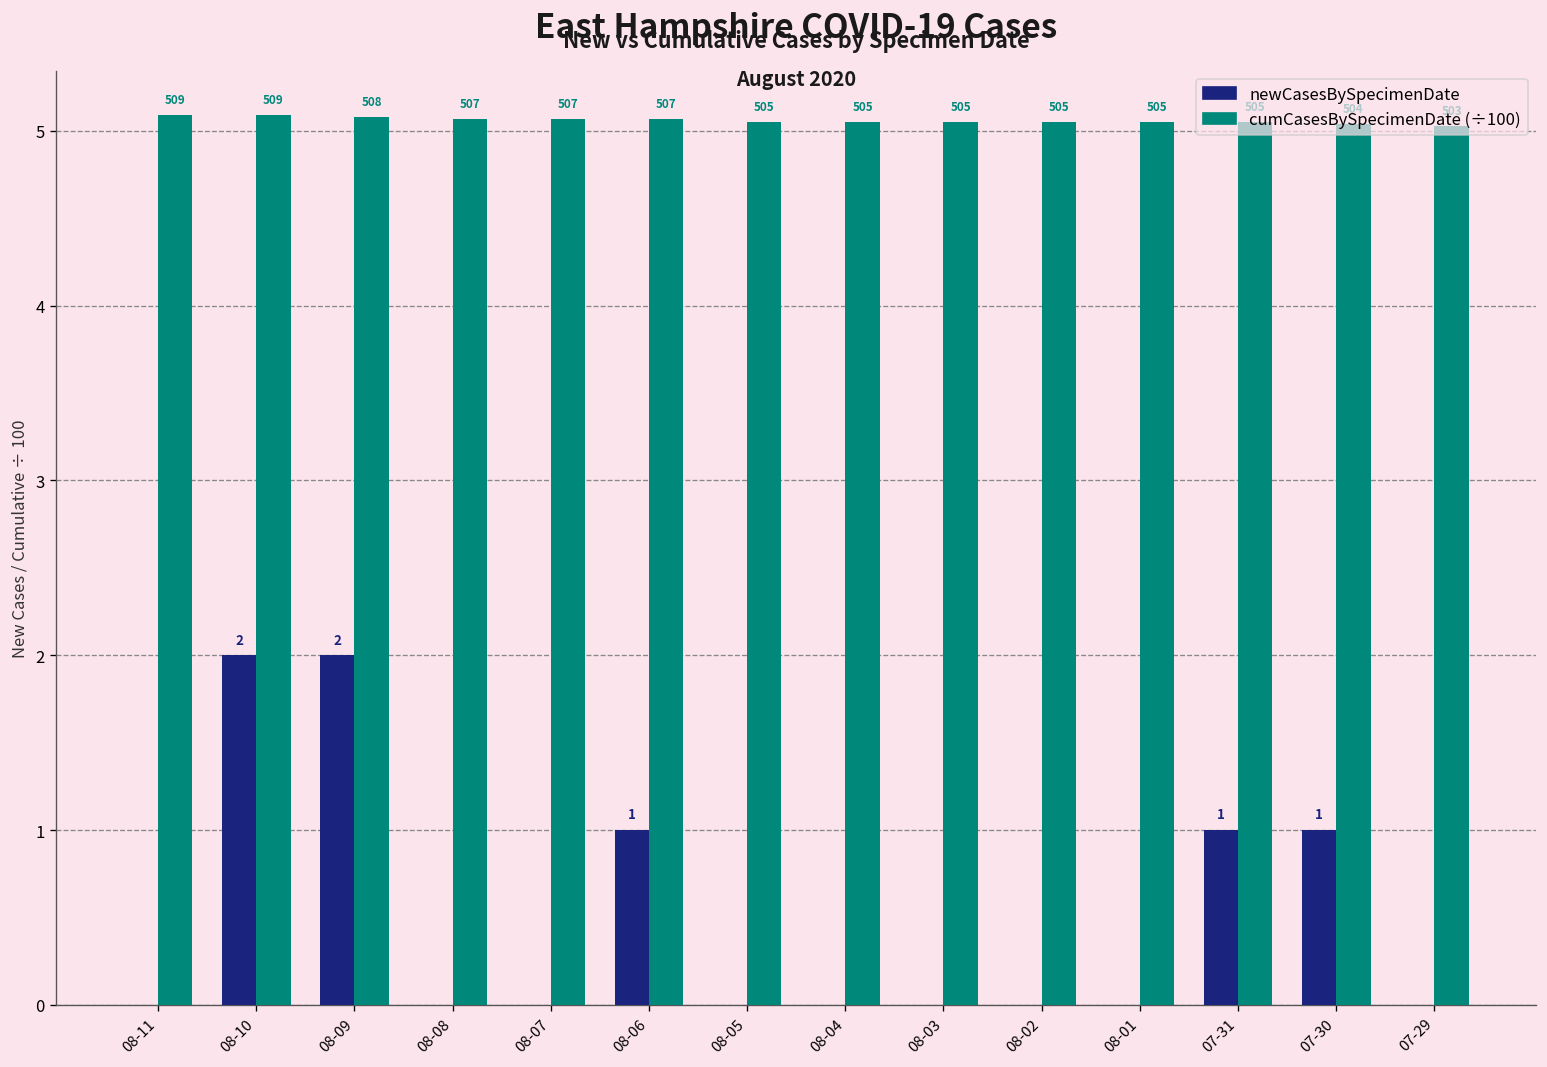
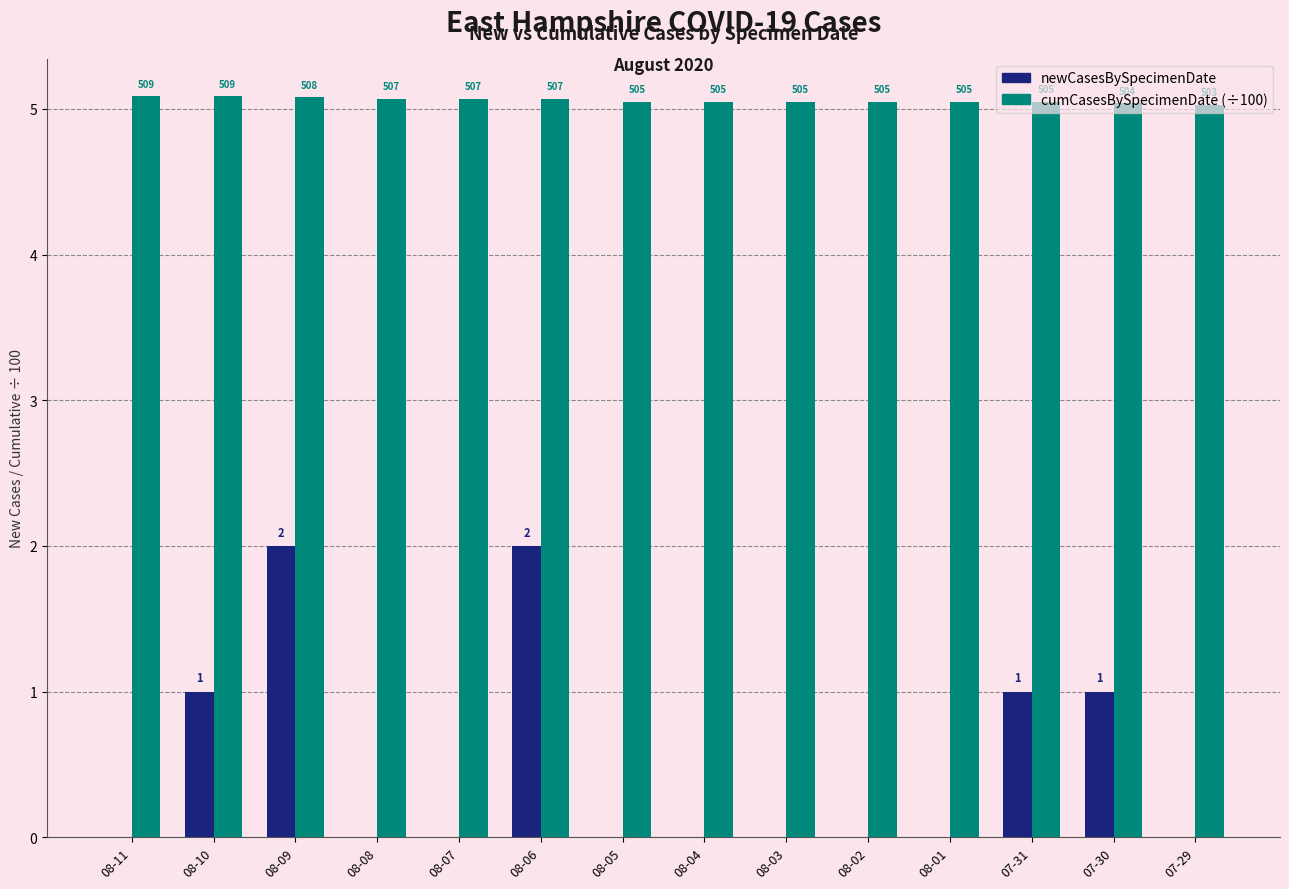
newCasesBySpecimenDate, 08-10: 2 -> 1
newCasesBySpecimenDate, 08-06: 1 -> 2
